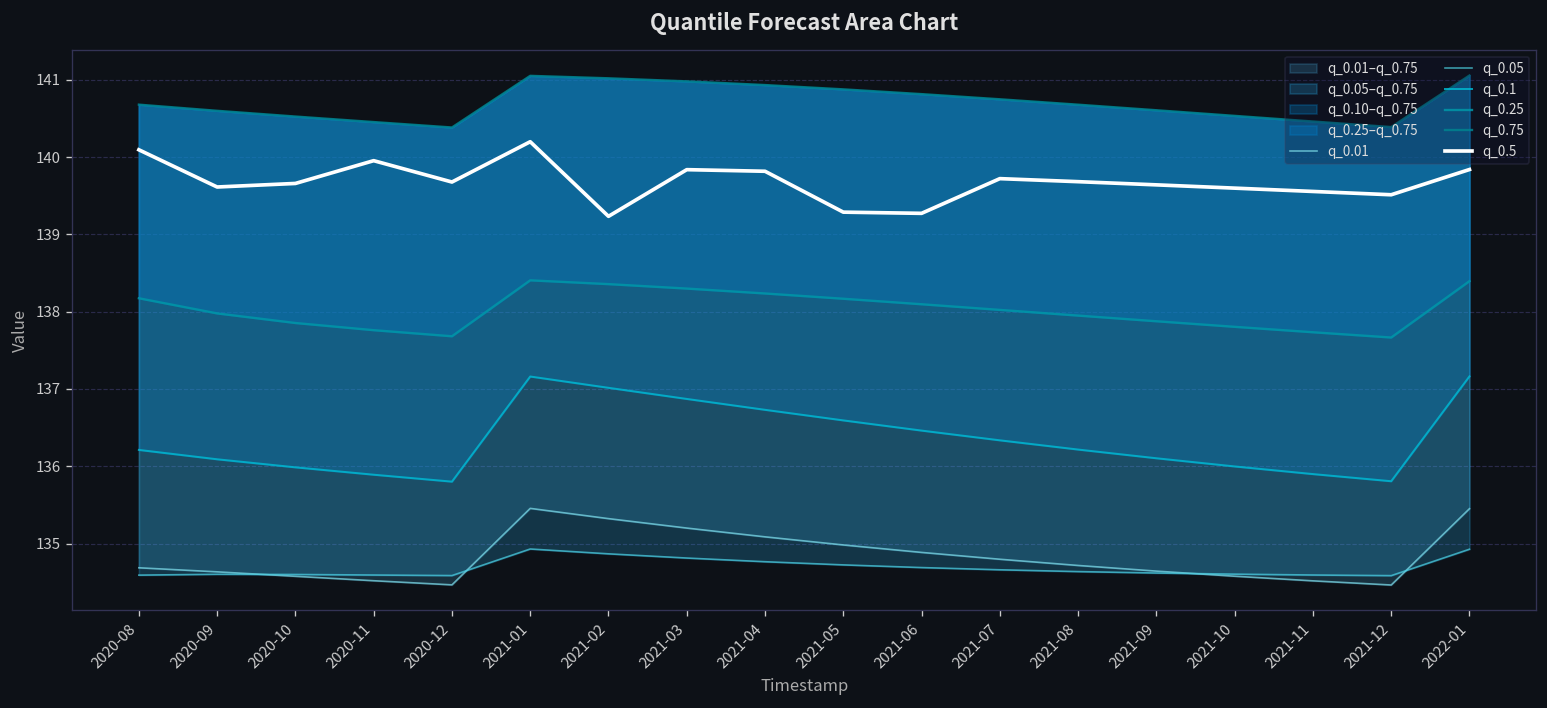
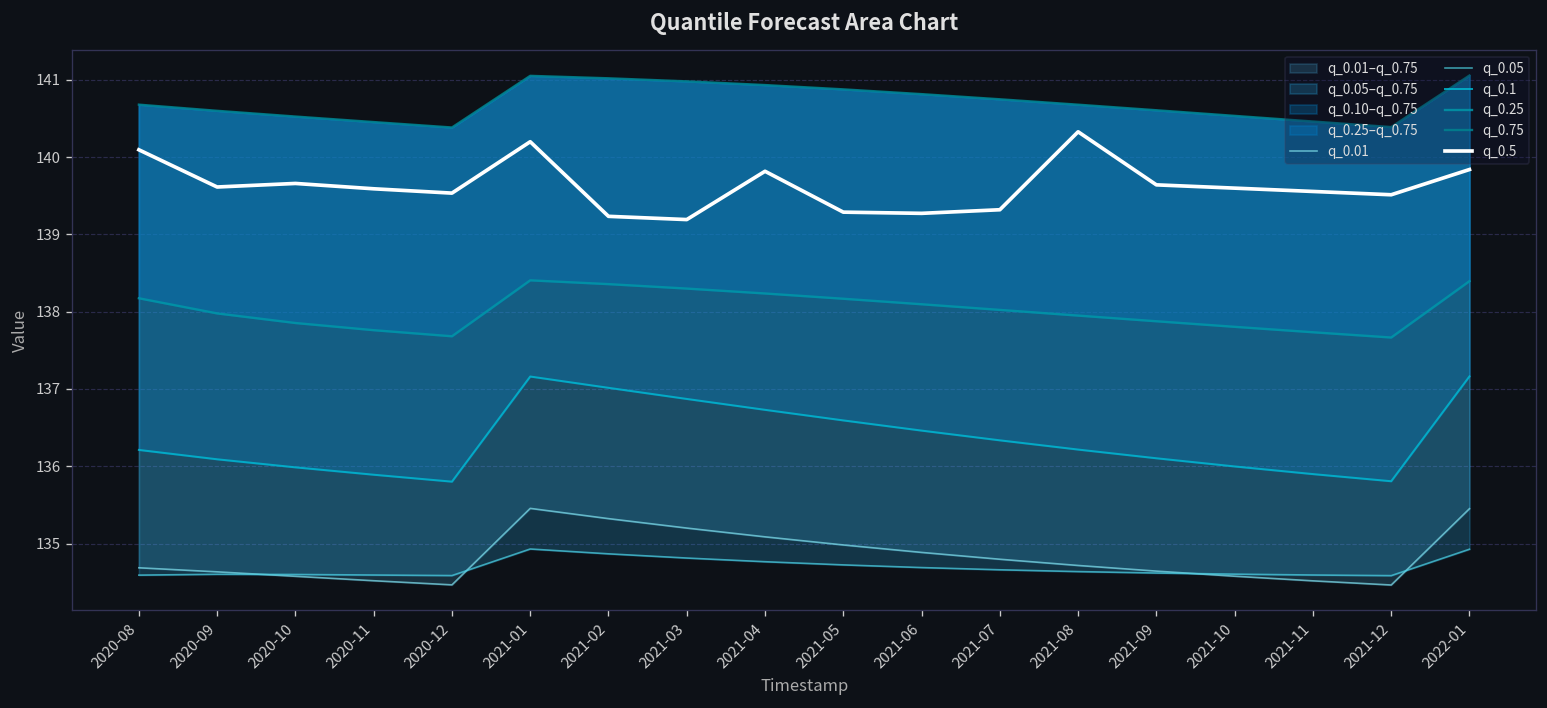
q_0.5, 2020-11: 140.0 -> 139.6
q_0.5, 2020-12: 139.7 -> 139.5
q_0.5, 2021-03: 139.8 -> 139.2
q_0.5, 2021-07: 139.7 -> 139.3
q_0.5, 2021-08: 139.7 -> 140.3
